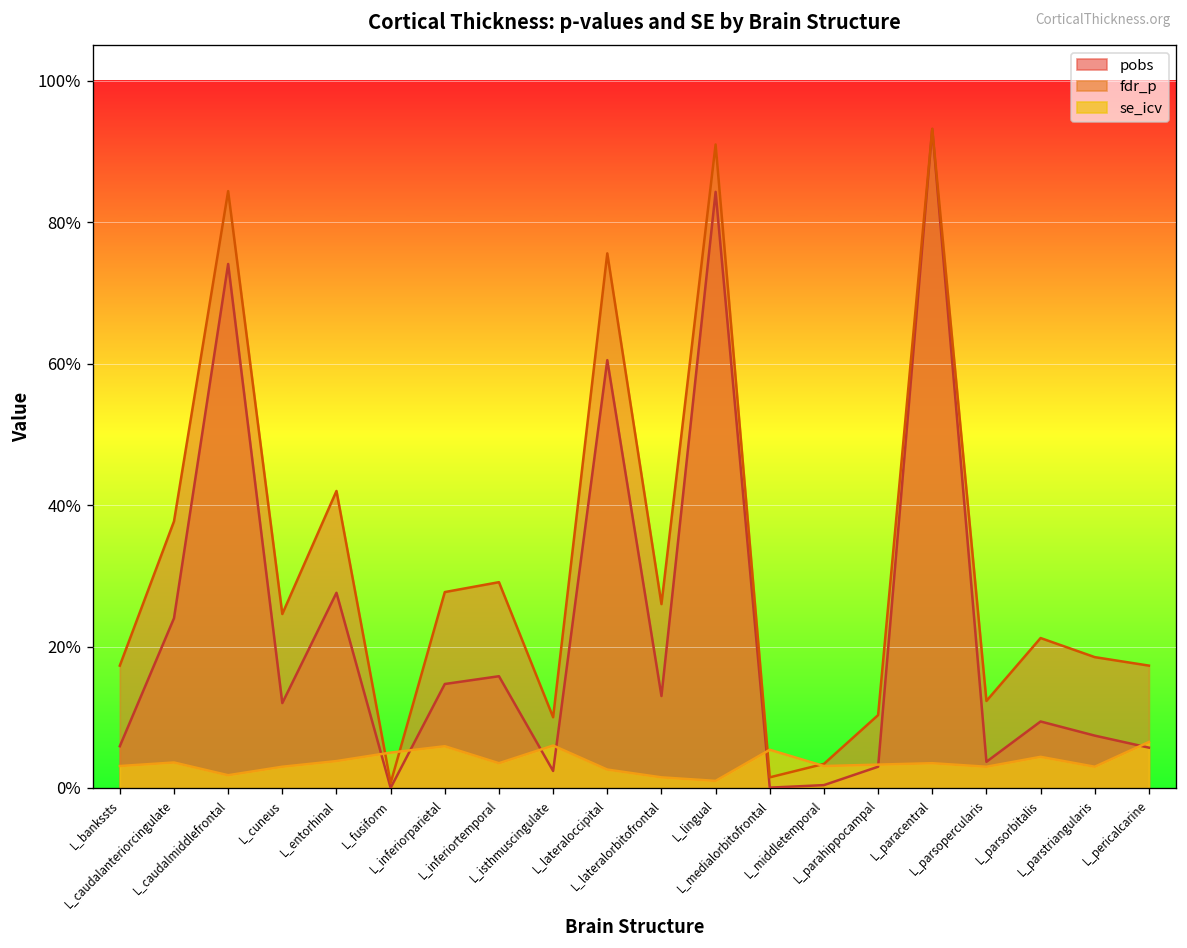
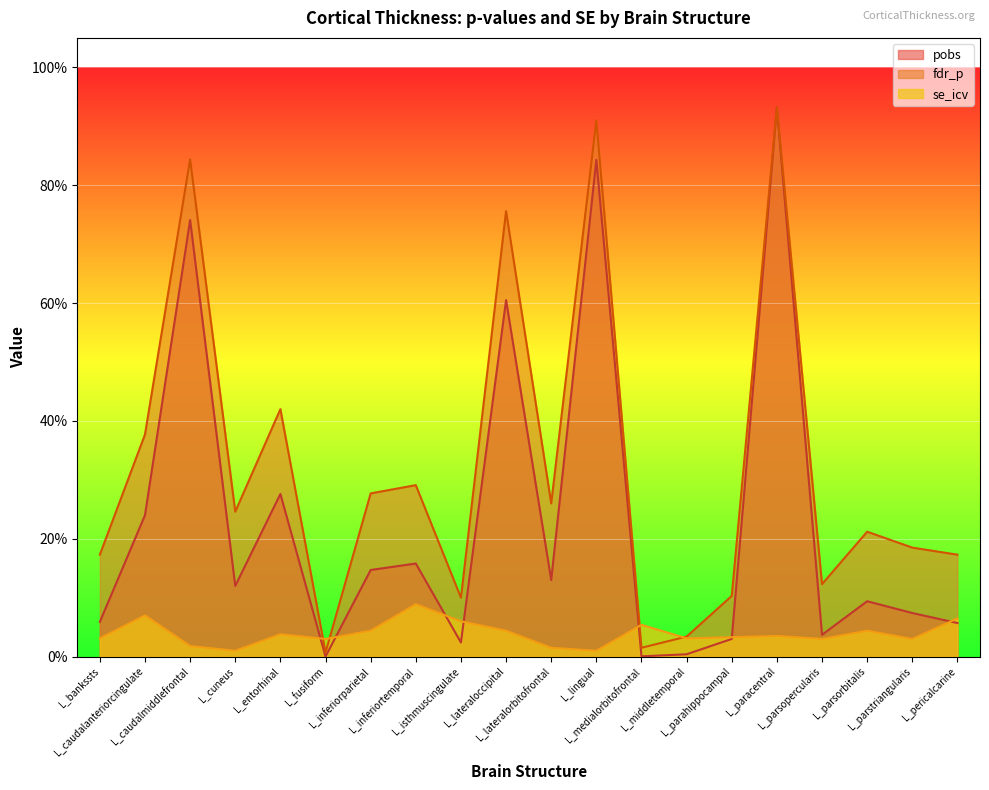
se_icv, L_caudalanteriorcingulate: 4% -> 7%
se_icv, L_cuneus: 3% -> 1%
se_icv, L_fusiform: 5% -> 3%
se_icv, L_inferiorparietal: 6% -> 4%
se_icv, L_inferiortemporal: 4% -> 9%
se_icv, L_lateraloccipital: 3% -> 4%
